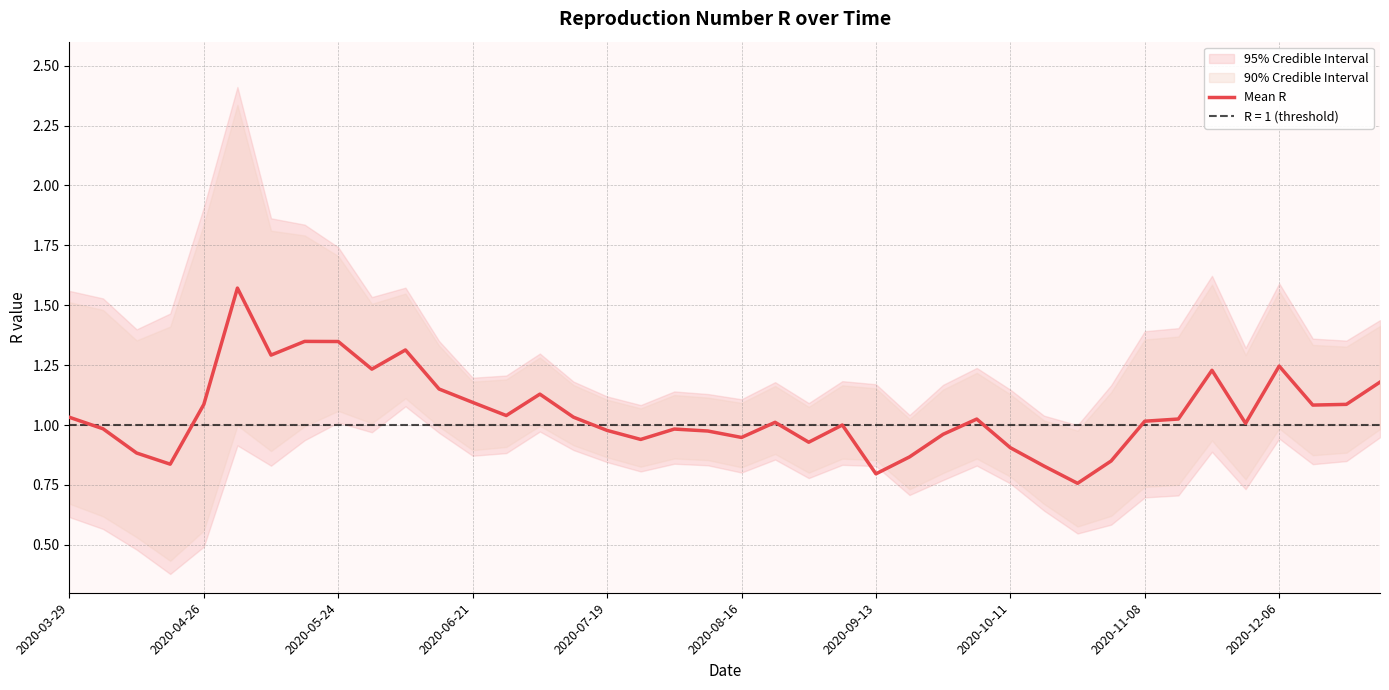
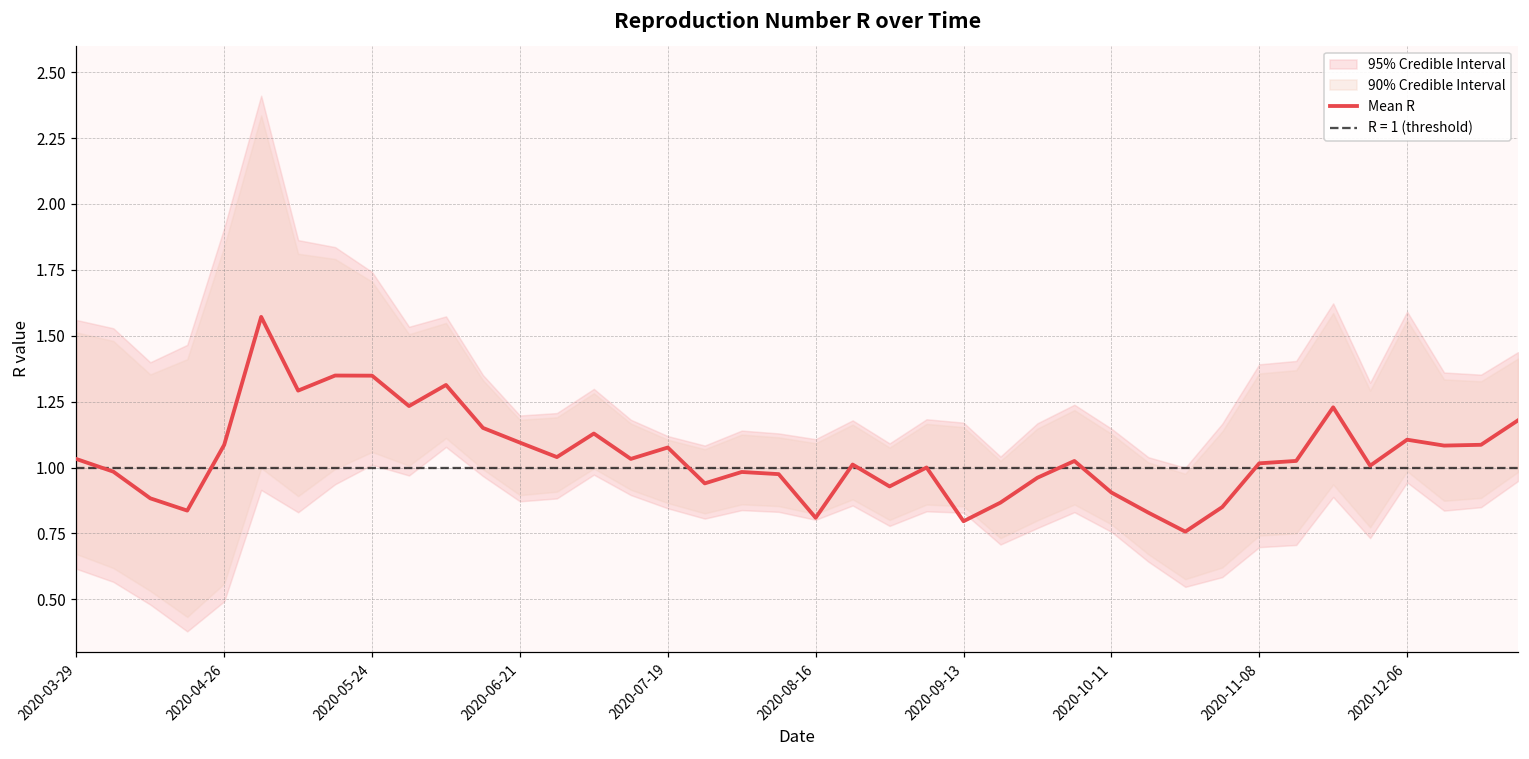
Mean R, 2020-07-19: 0.98 -> 1.08
Mean R, 2020-08-16: 0.95 -> 0.81
Mean R, 2020-12-06: 1.25 -> 1.11
